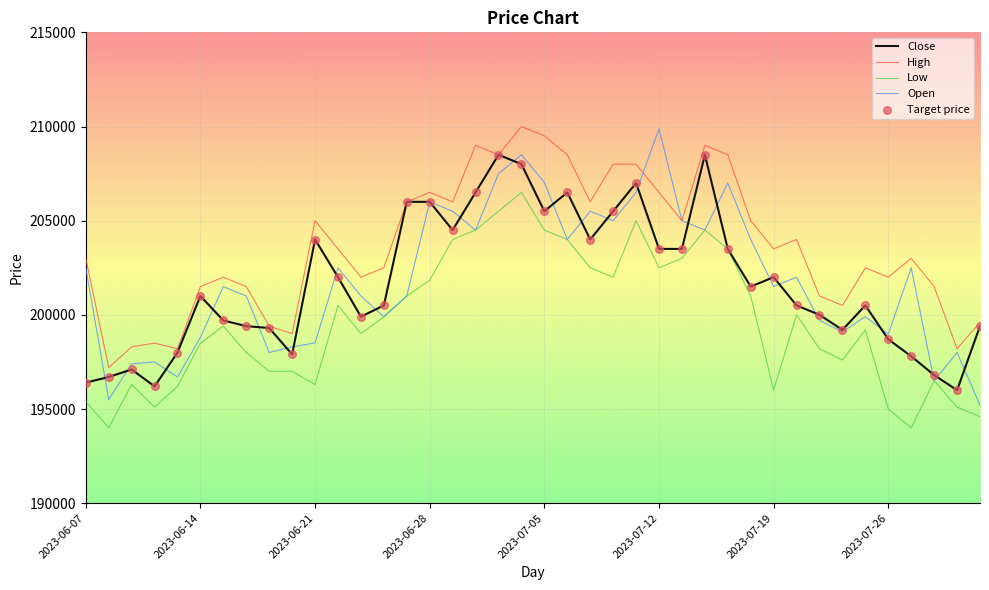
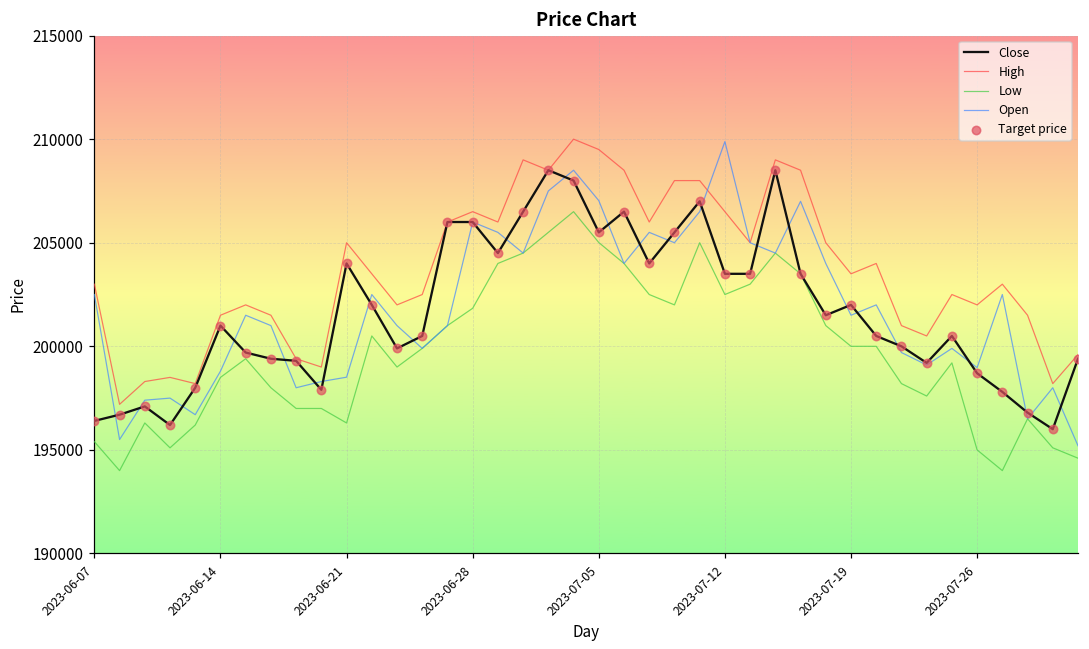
Low, 2023-07-05: 204500 -> 205000
Low, 2023-07-19: 196000 -> 200000
